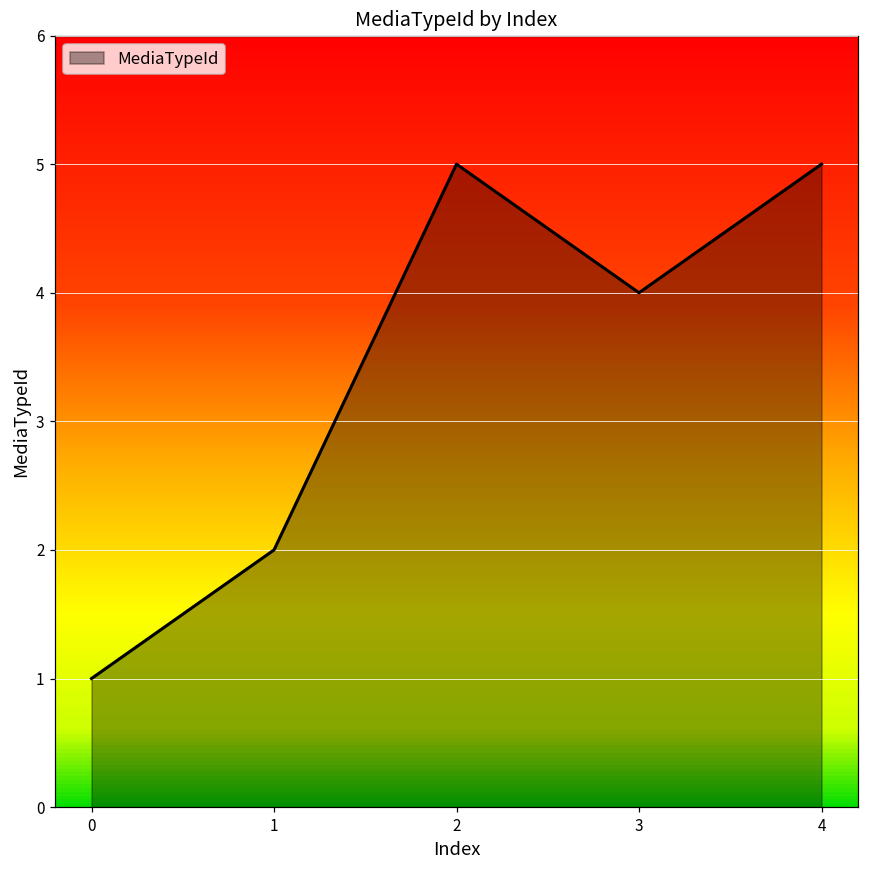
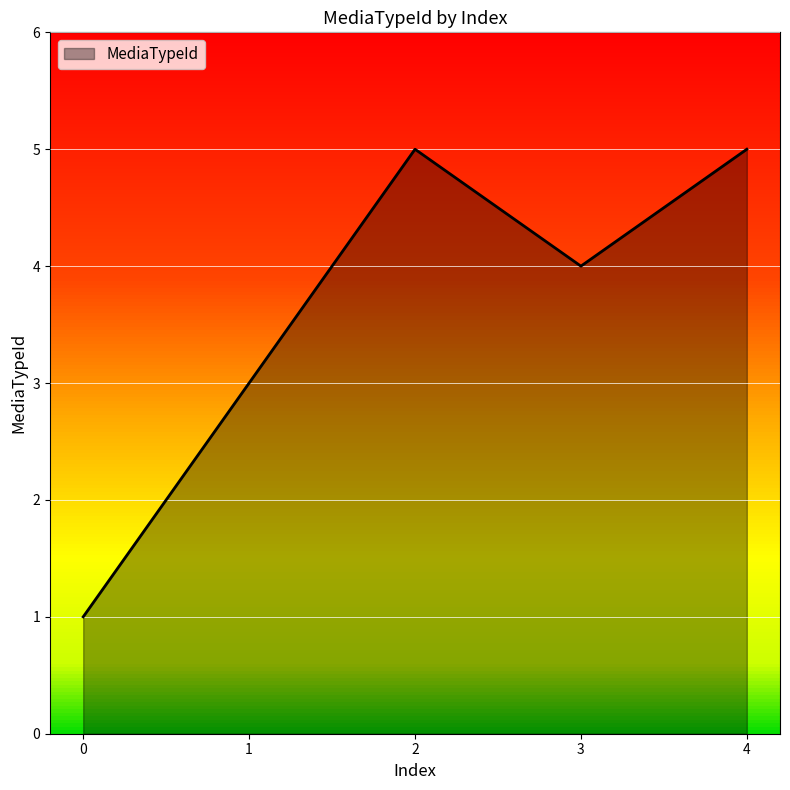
1: 2 -> 3
